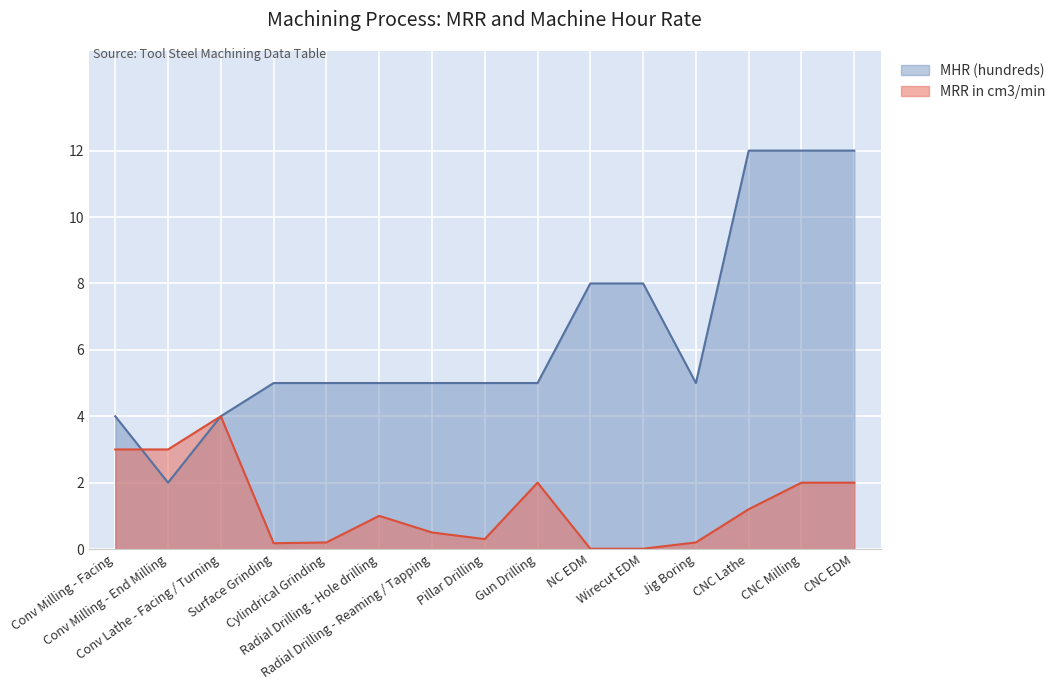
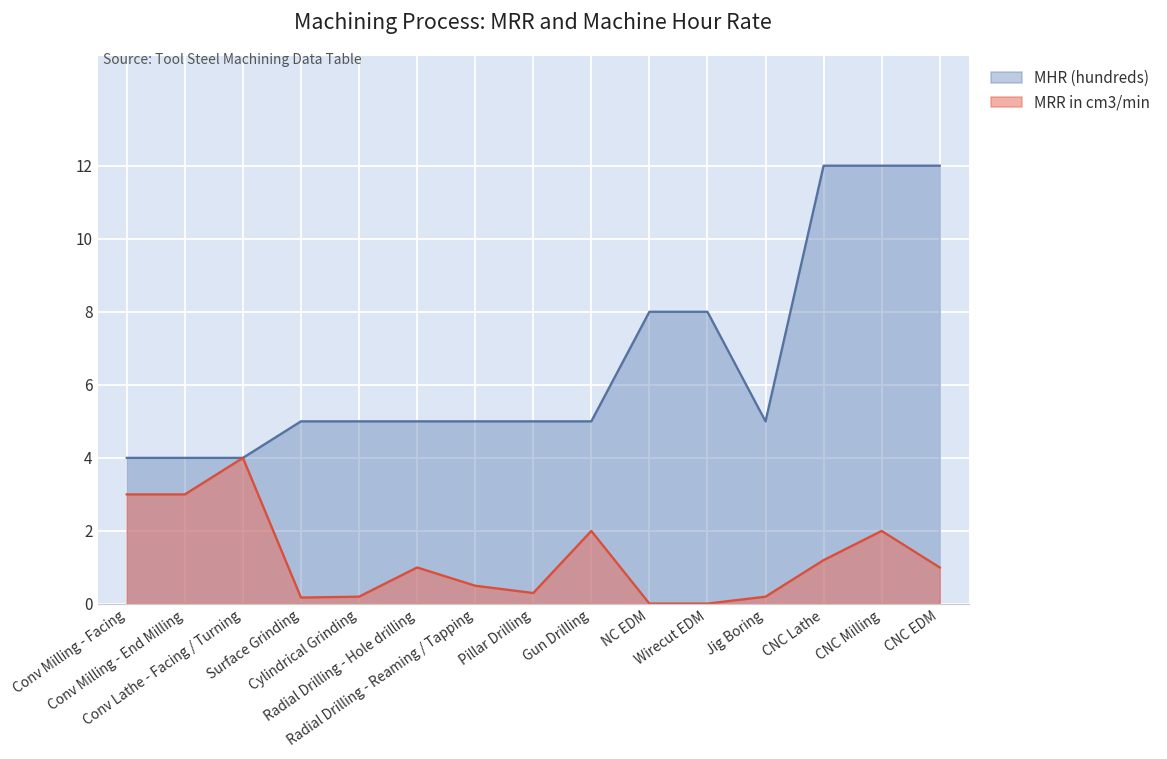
MHR (hundreds), Conv Milling - End Milling: 2 -> 4
MRR in cm3/min, CNC EDM: 2 -> 1
